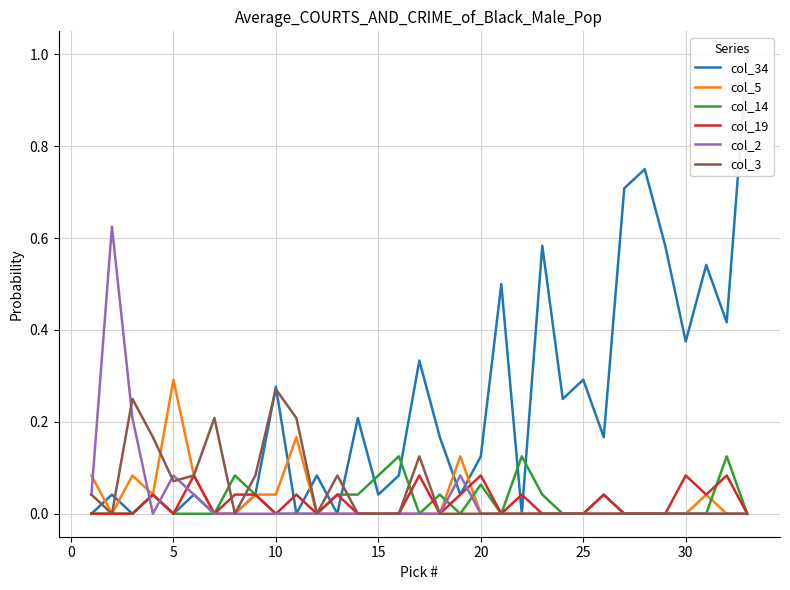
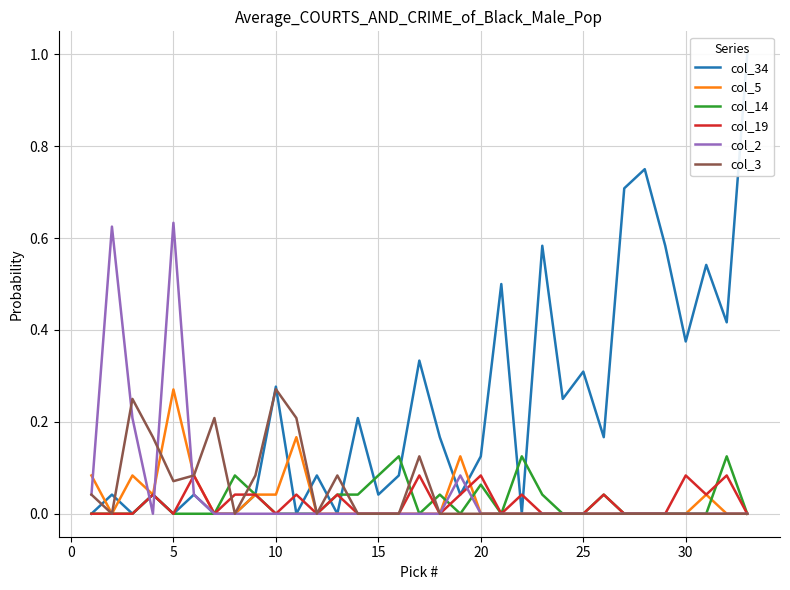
col_5, 5: 0.29 -> 0.27
col_2, 5: 0.08 -> 0.63
col_34, 25: 0.29 -> 0.31
